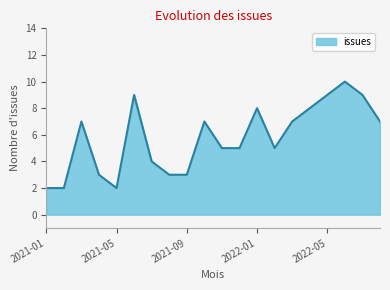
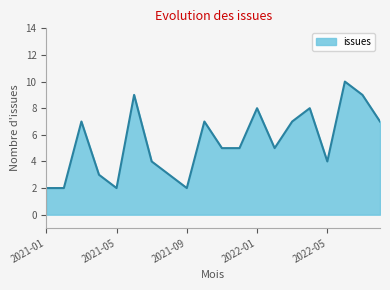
2021-09: 3 -> 2
2022-05: 9 -> 4
